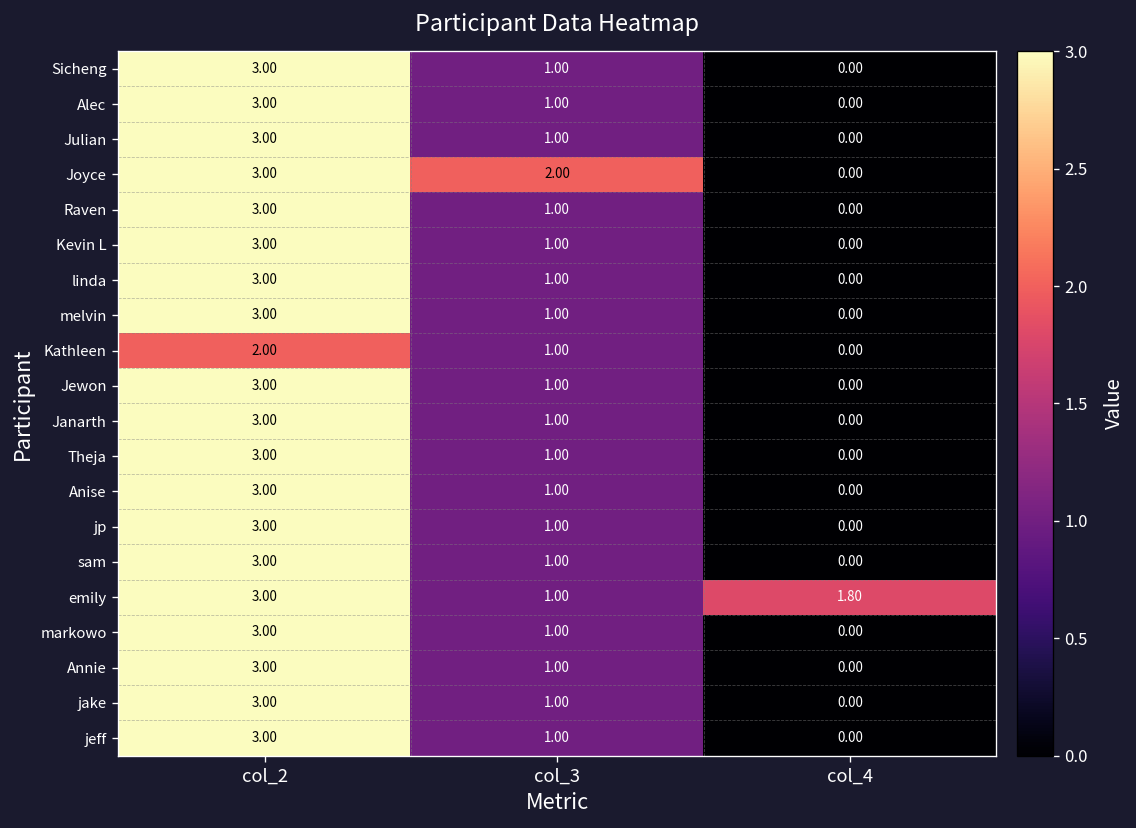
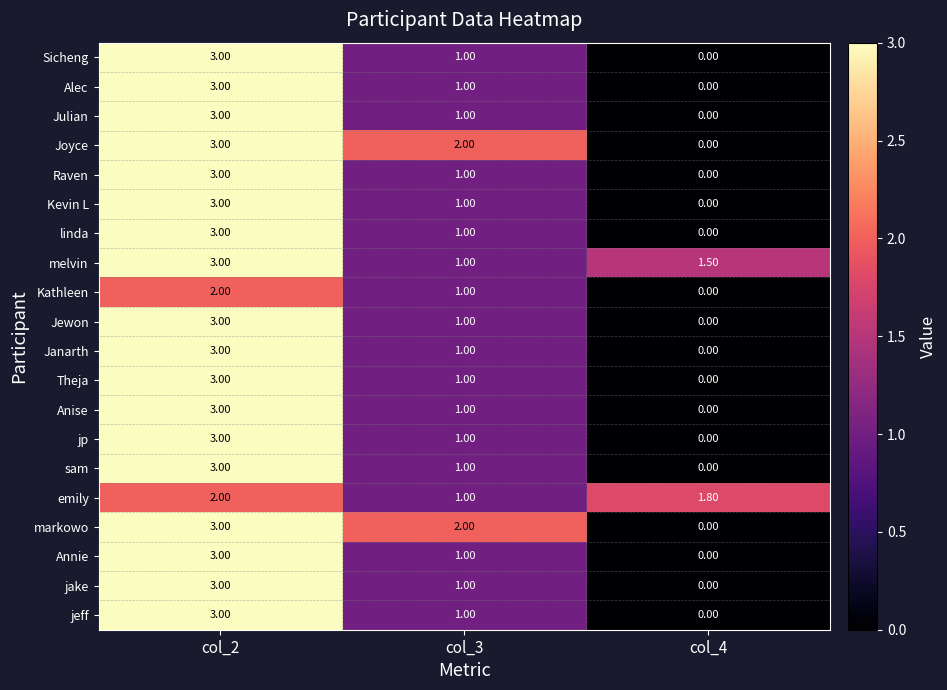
melvin, col_4: 0.00 -> 1.50
emily, col_2: 3.00 -> 2.00
markowo, col_3: 1.00 -> 2.00
